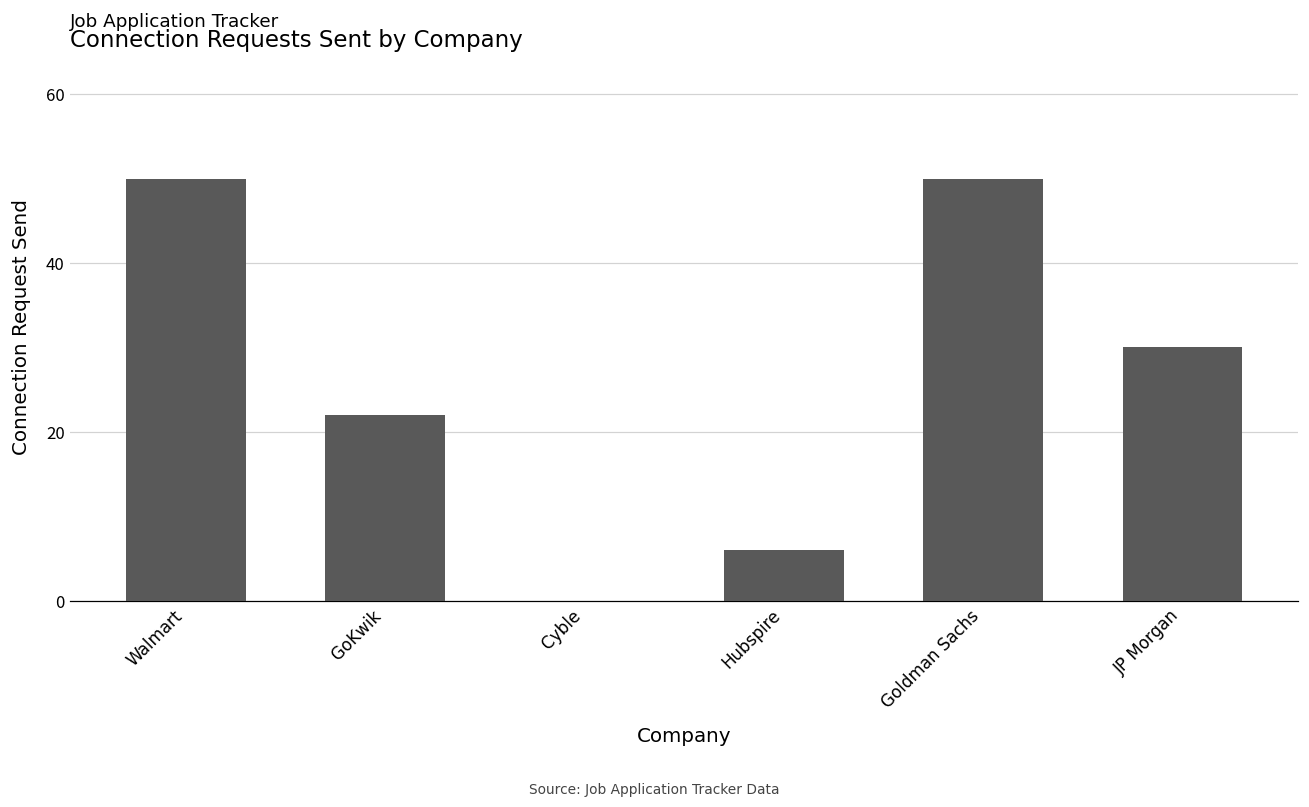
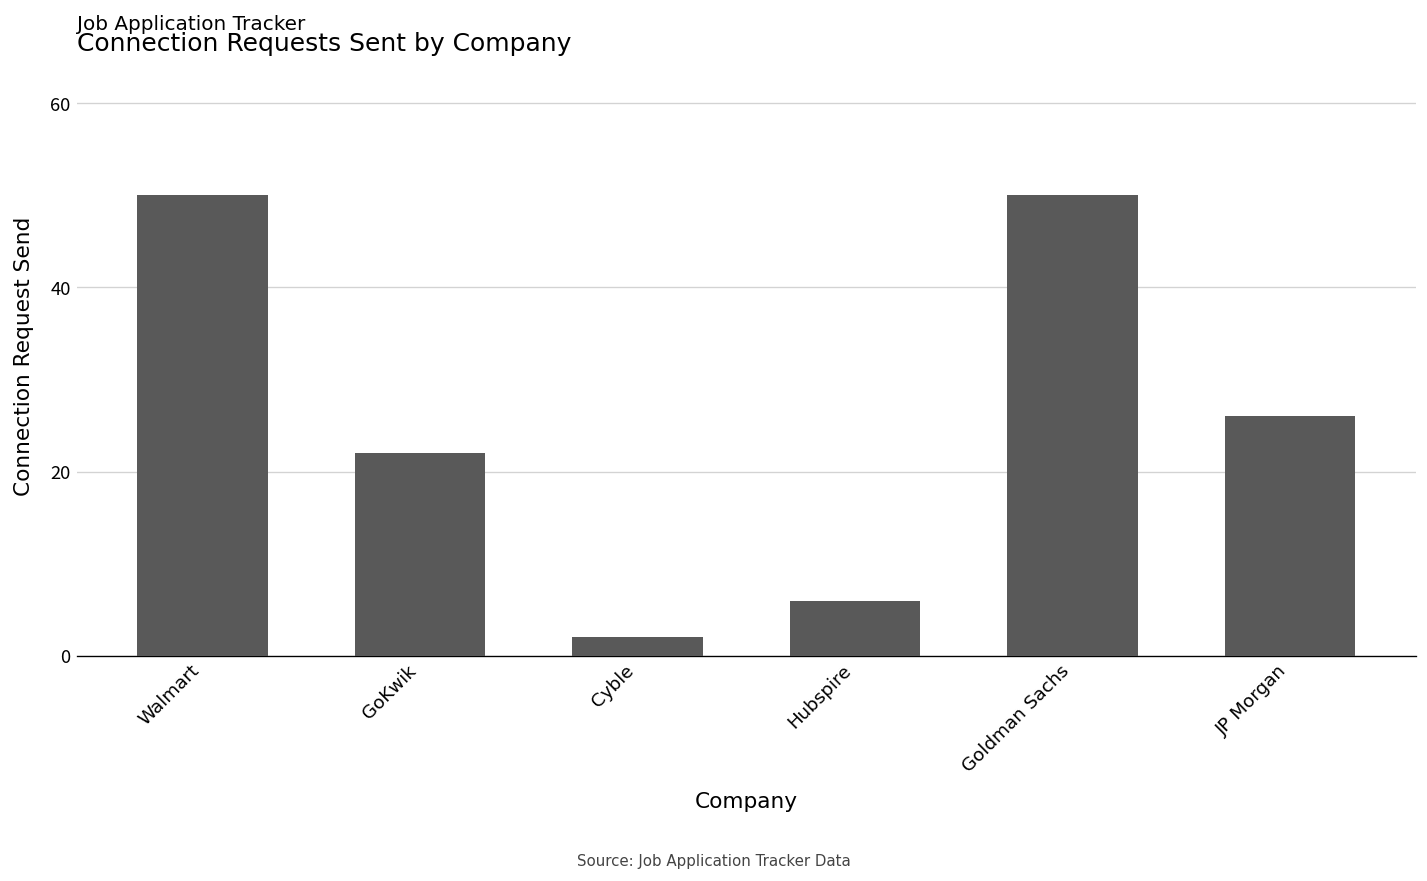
Cyble: 0 -> 2
JP Morgan: 30 -> 26
